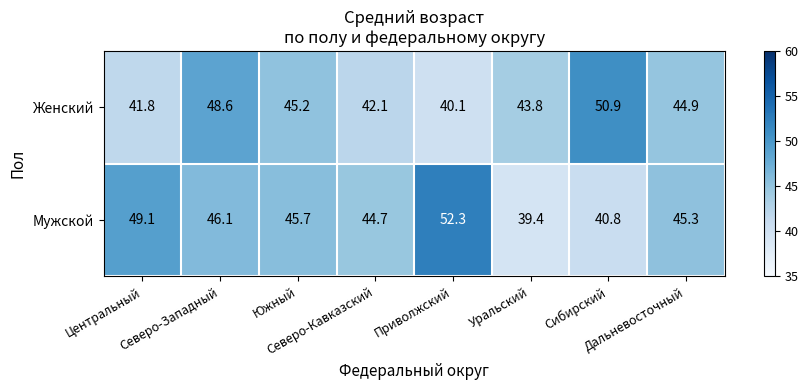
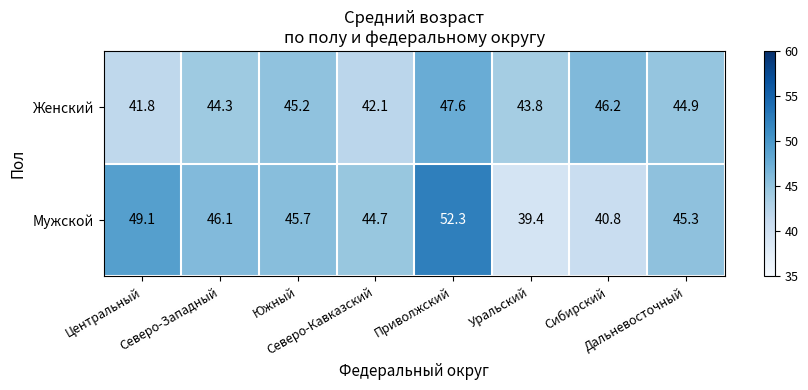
Женский, Северо-Западный: 48.6 -> 44.3
Женский, Приволжский: 40.1 -> 47.6
Женский, Сибирский: 50.9 -> 46.2
